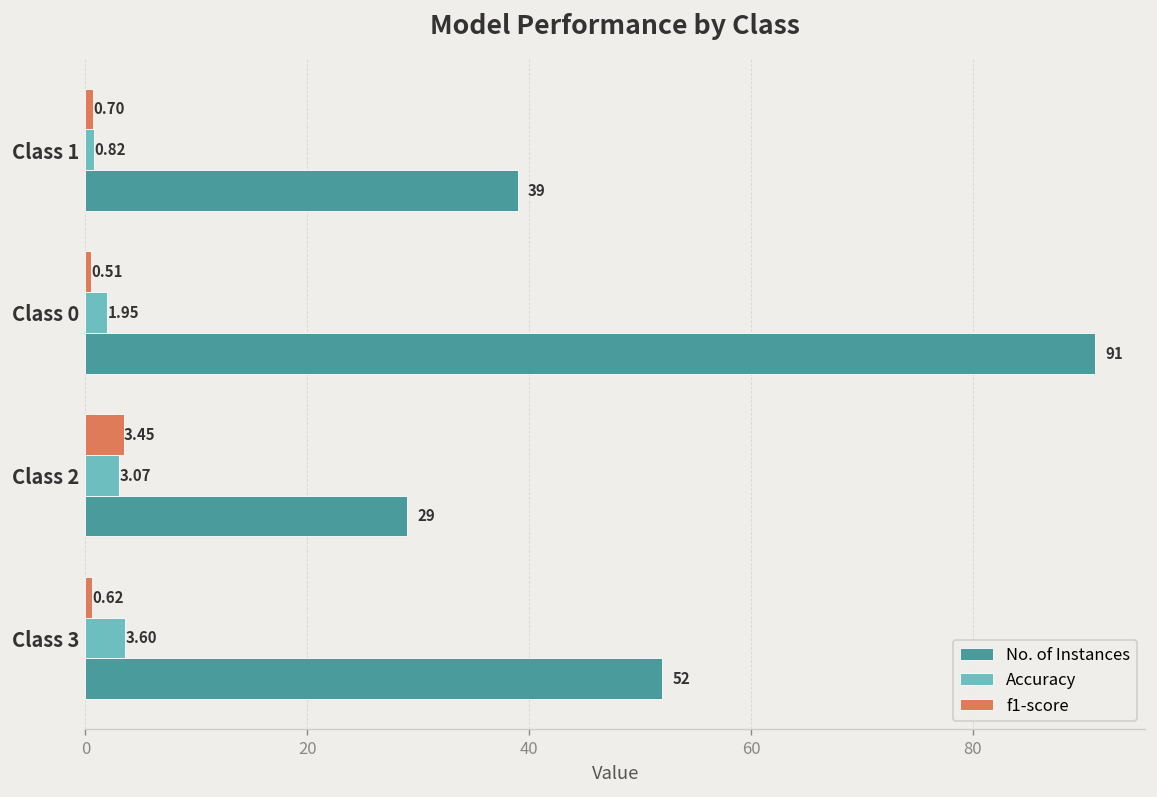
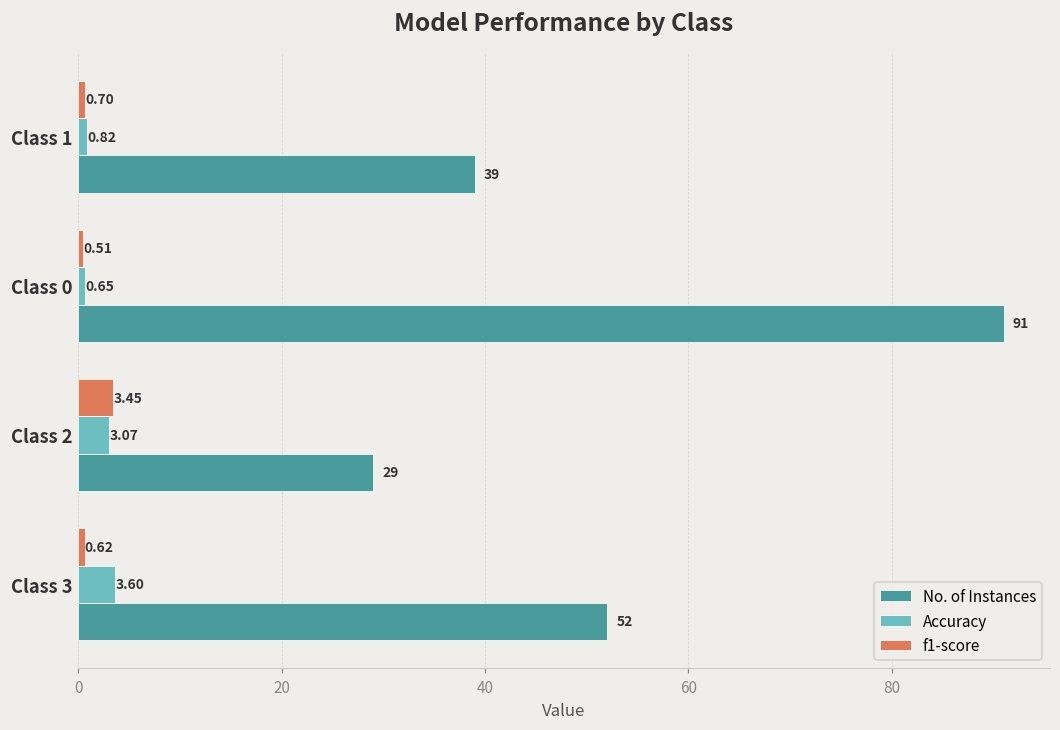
Accuracy, Class 0: 1.95 -> 0.65
